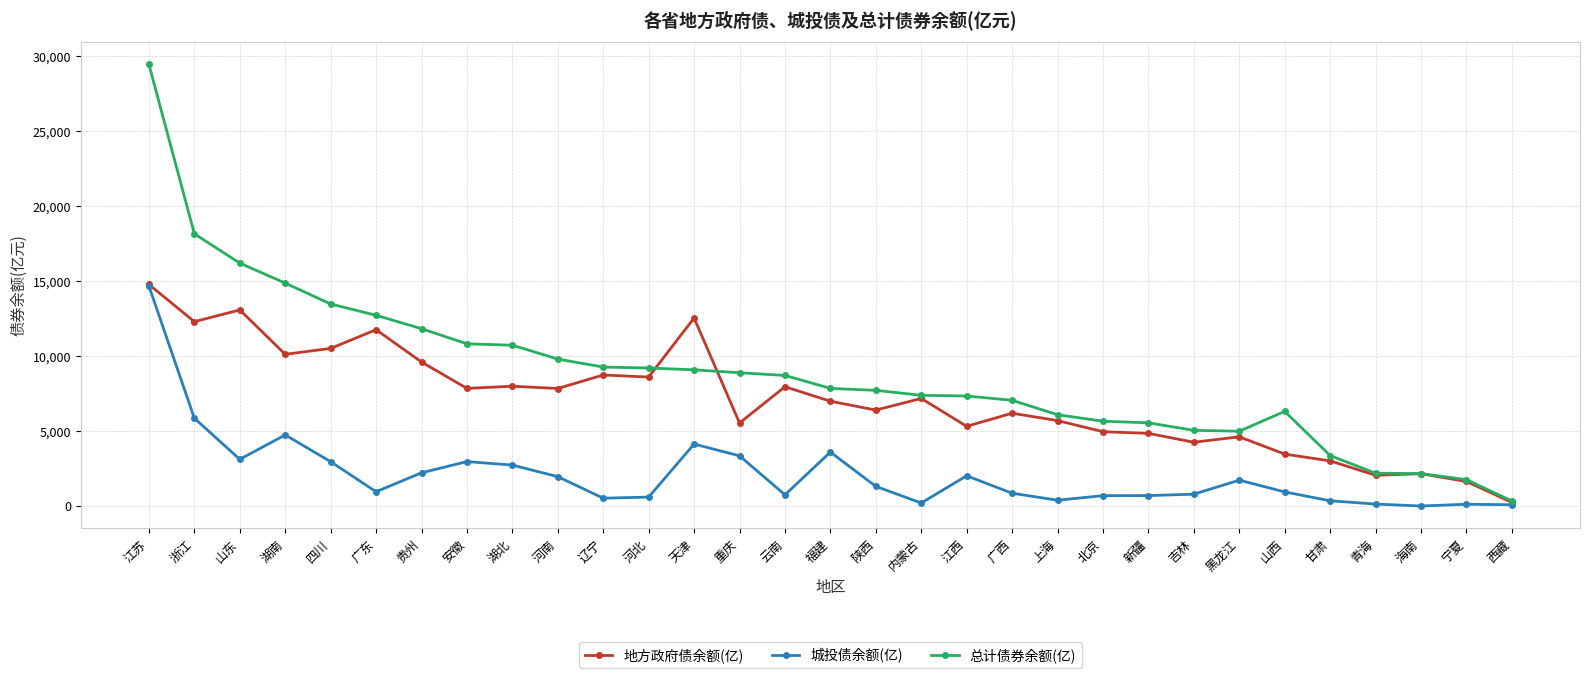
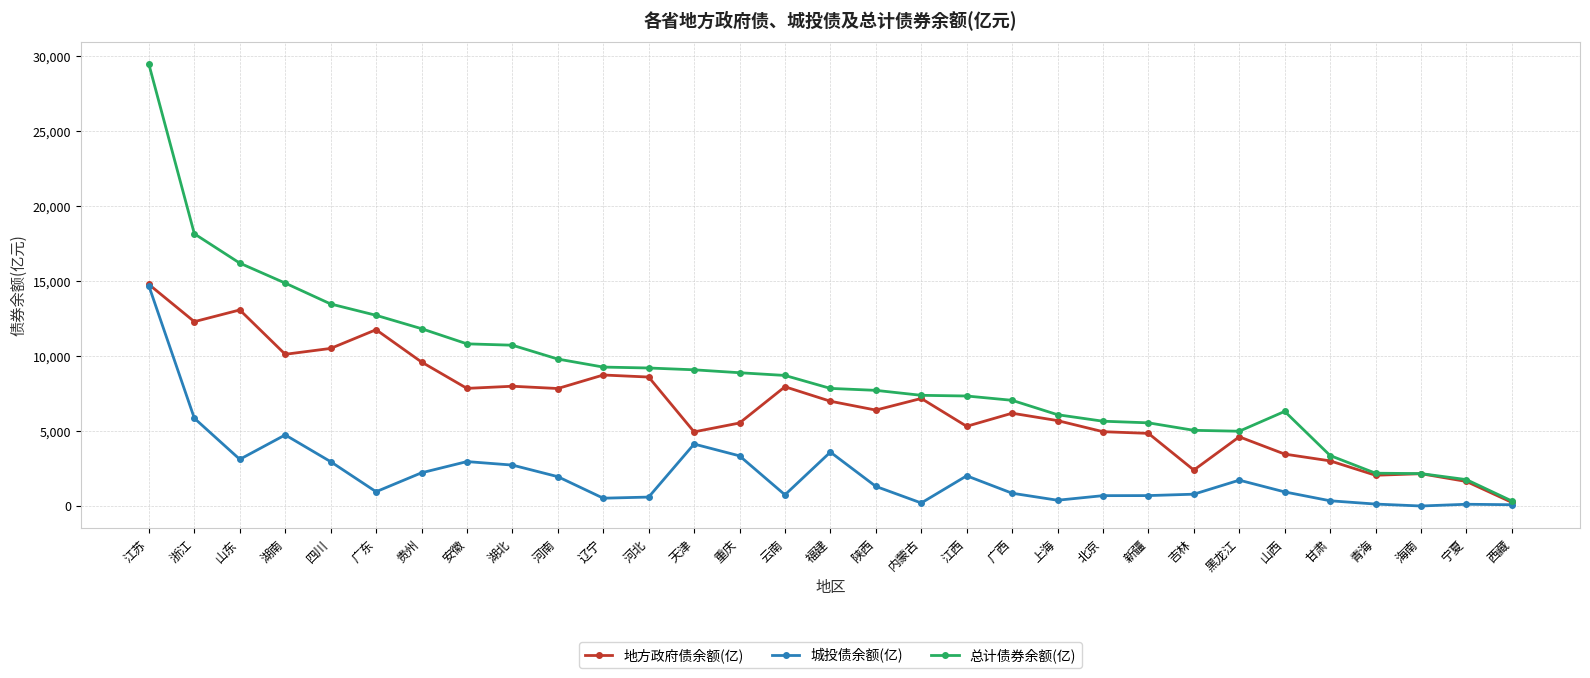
地方政府债余额(亿), 天津: 12,500 -> 4,900
地方政府债余额(亿), 吉林: 4,300 -> 2,400
